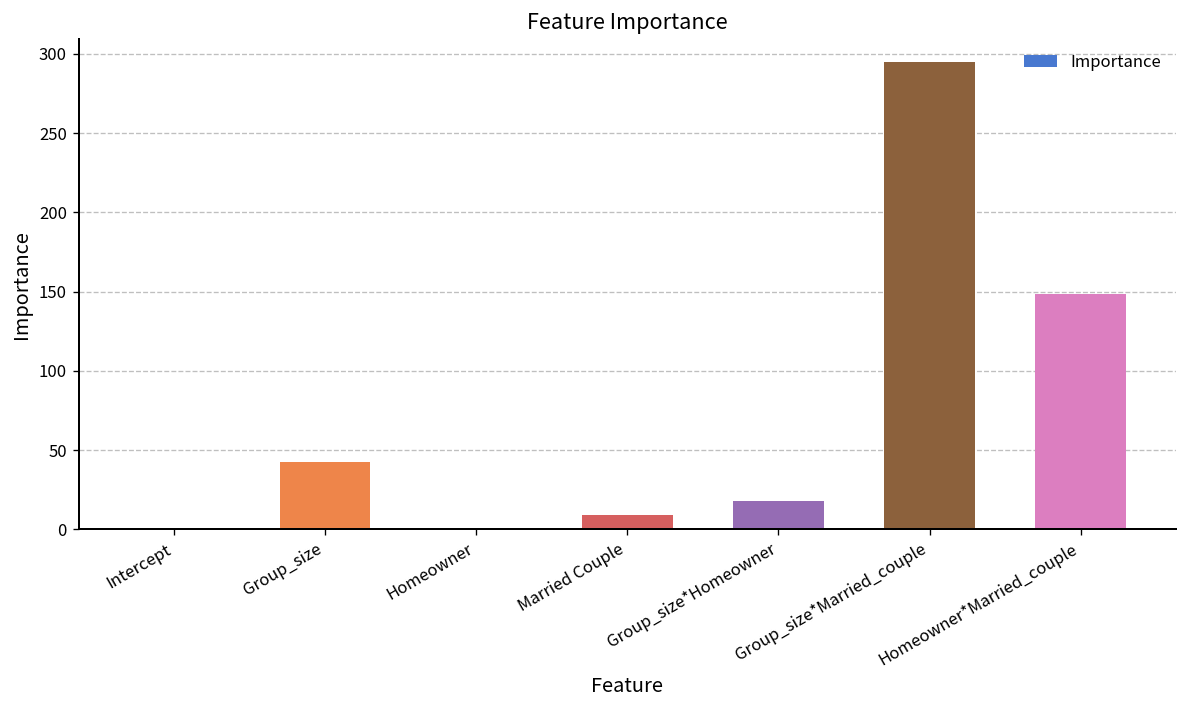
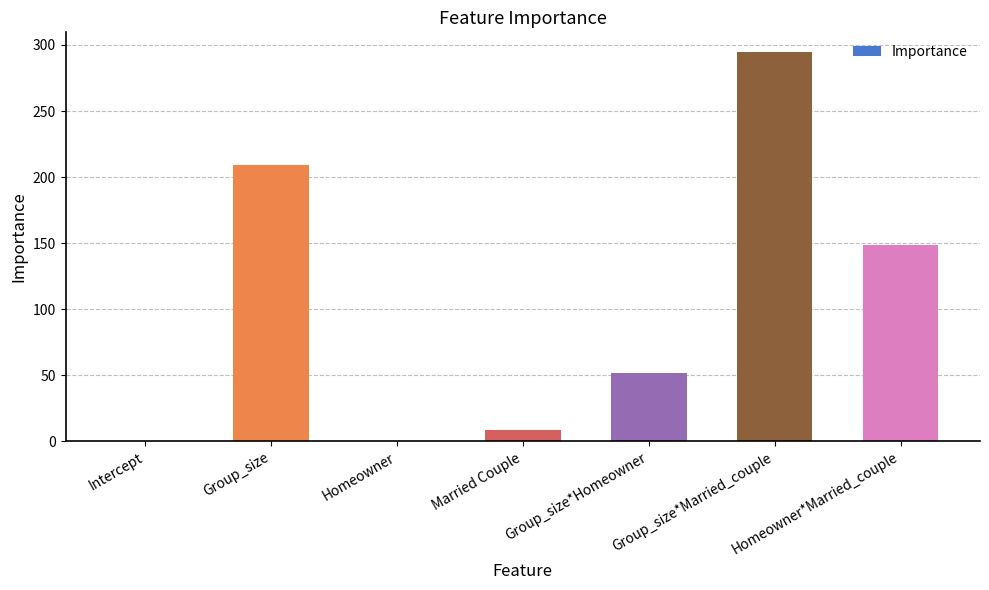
Group_size: 43 -> 209
Group_size*Homeowner: 18 -> 51
